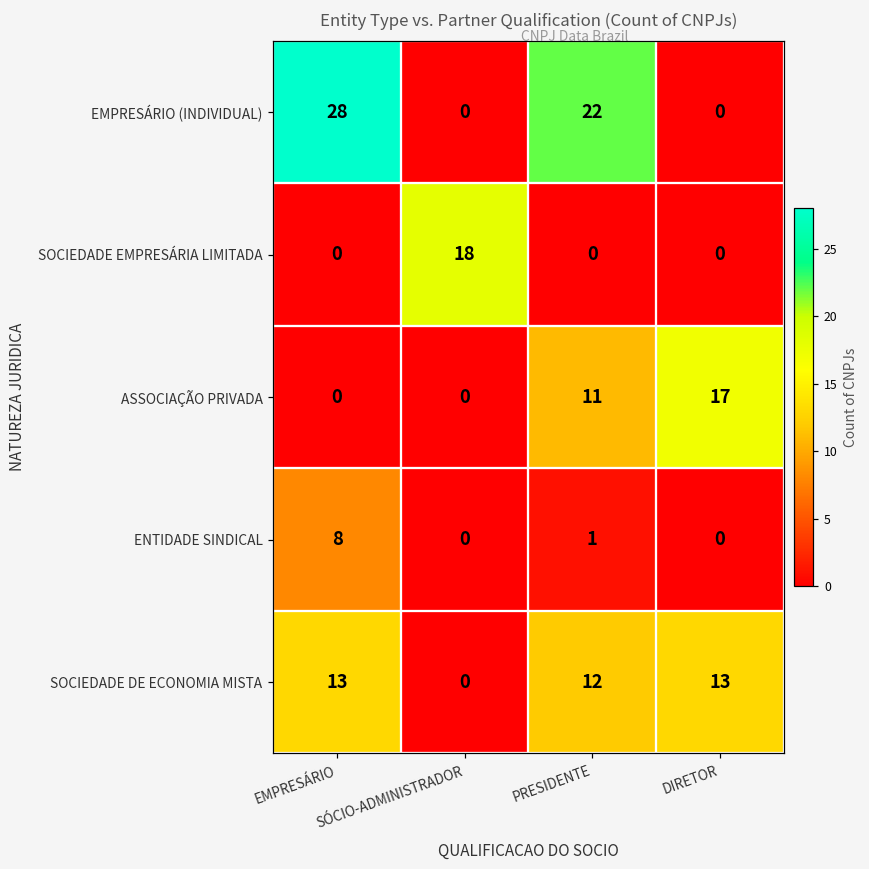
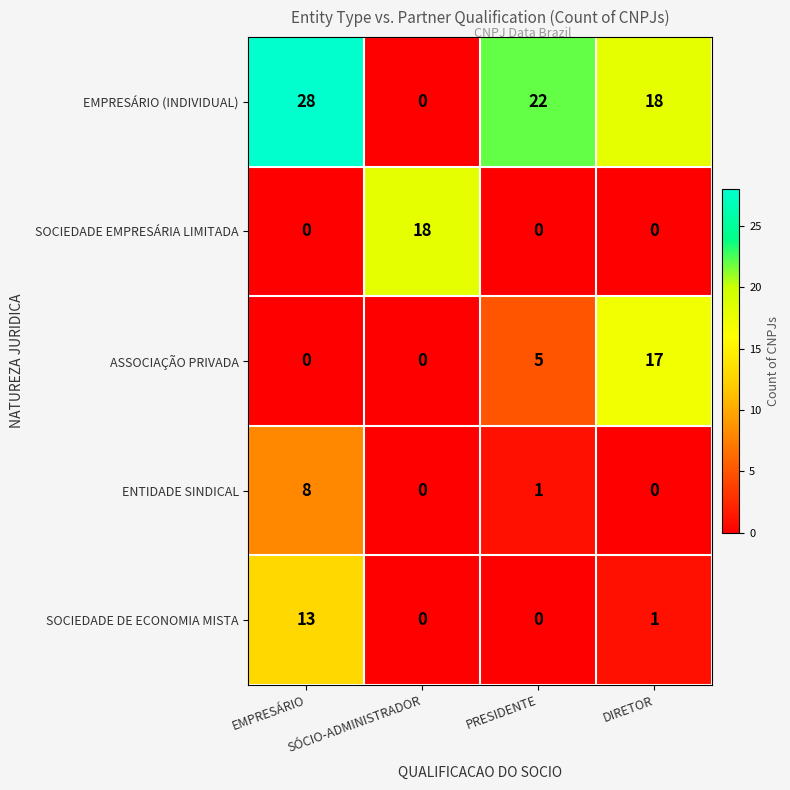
EMPRESÁRIO (INDIVIDUAL), DIRETOR: 0 -> 18
ASSOCIAÇÃO PRIVADA, PRESIDENTE: 11 -> 5
SOCIEDADE DE ECONOMIA MISTA, PRESIDENTE: 12 -> 0
SOCIEDADE DE ECONOMIA MISTA, DIRETOR: 13 -> 1
